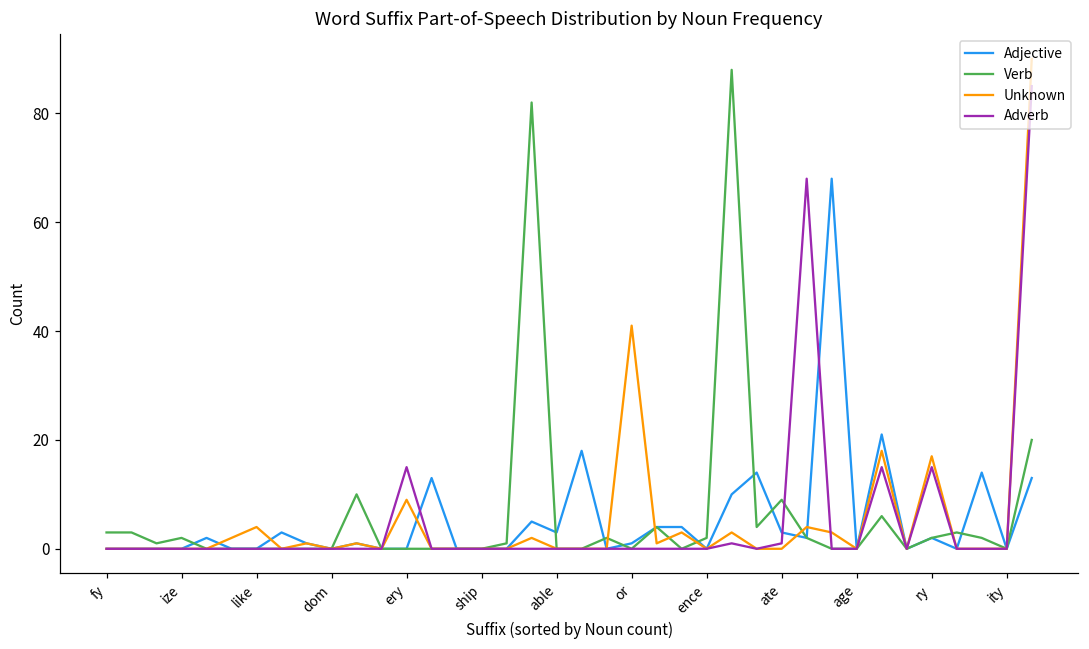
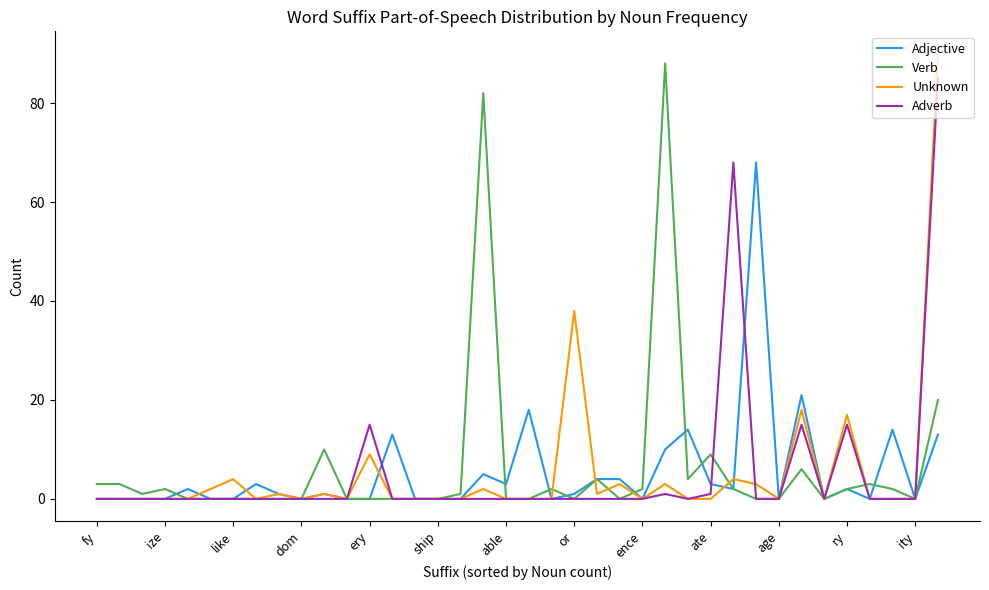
Unknown, or: 41 -> 38
